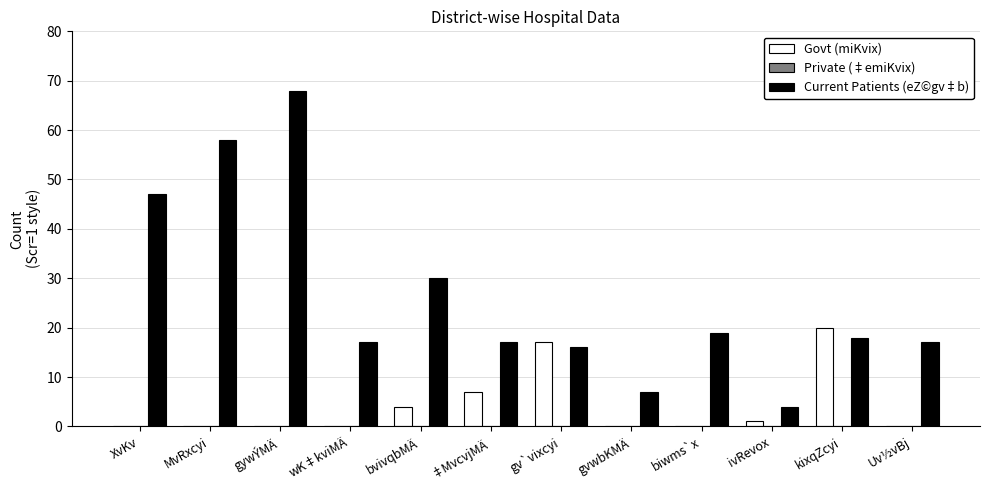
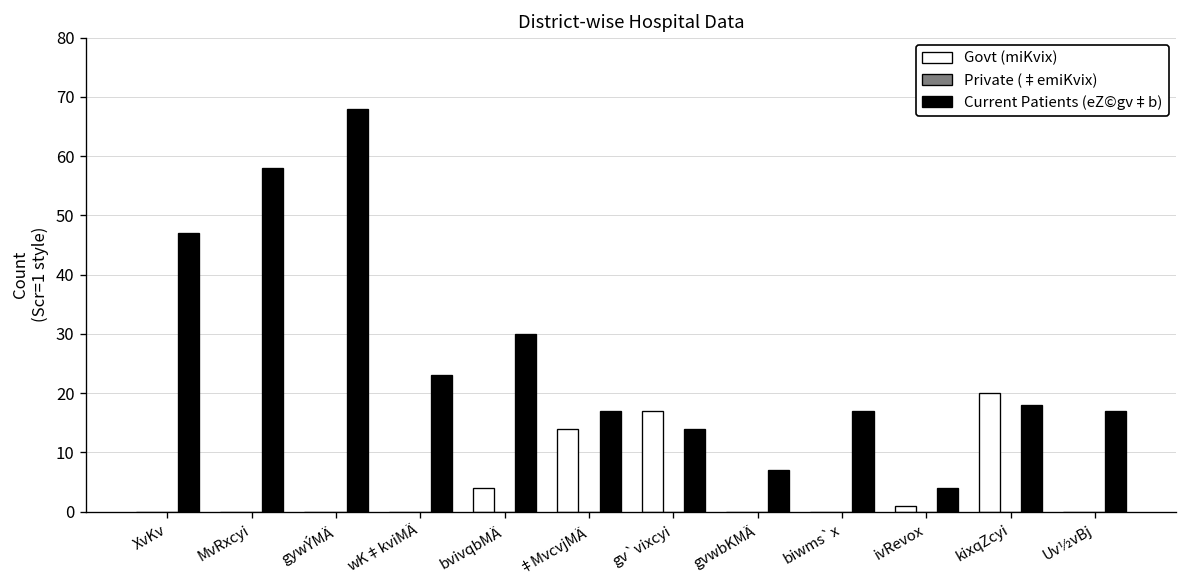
Current Patients (eZ©gv‡b), wK‡kviMÄ: 17 -> 23
Govt (miKvix), ‡MvcvjMÄ: 7 -> 14
Current Patients (eZ©gv‡b), gv`vixcyi: 16 -> 14
Current Patients (eZ©gv‡b), biwms`x: 19 -> 17
